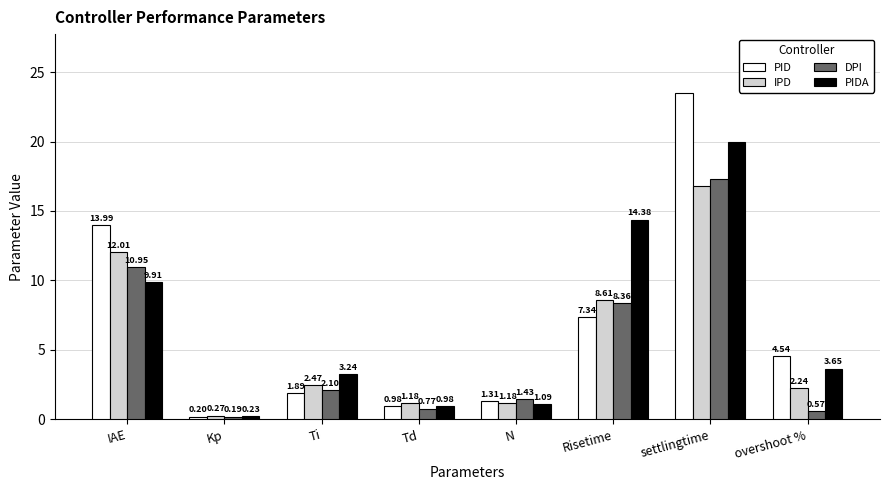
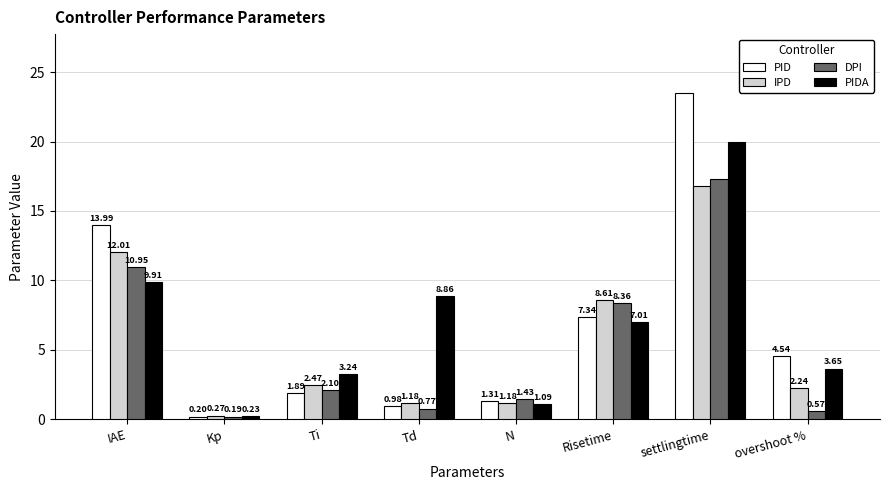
PIDA, Td: 0.98 -> 8.86
PIDA, Risetime: 14.38 -> 7.01
